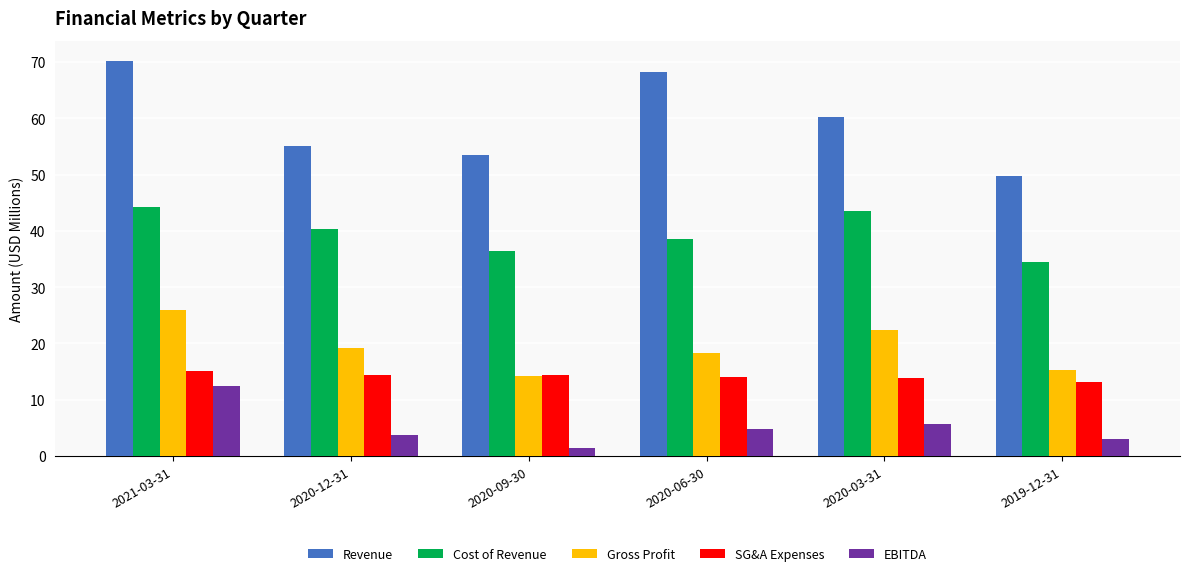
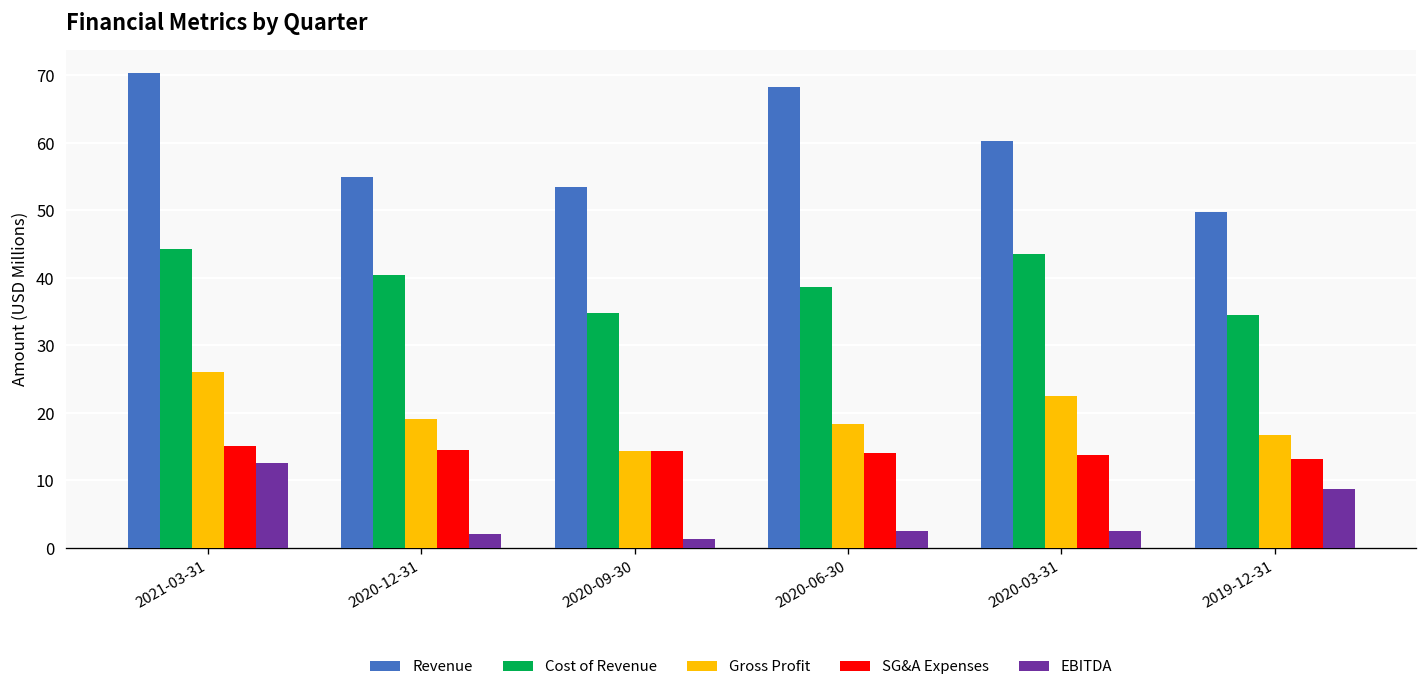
EBITDA, 2020-12-31: 4 -> 2
Cost of Revenue, 2020-09-30: 36 -> 35
EBITDA, 2020-06-30: 5 -> 3
EBITDA, 2020-03-31: 6 -> 2
Gross Profit, 2019-12-31: 15 -> 17
EBITDA, 2019-12-31: 3 -> 9
